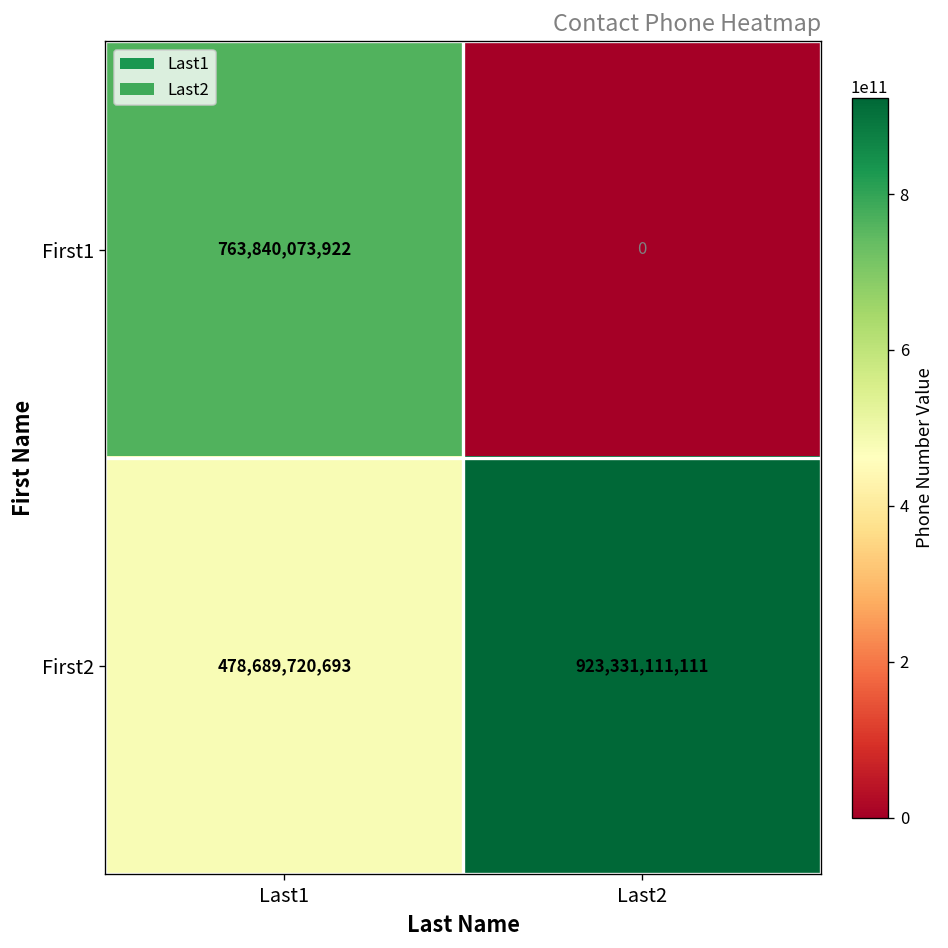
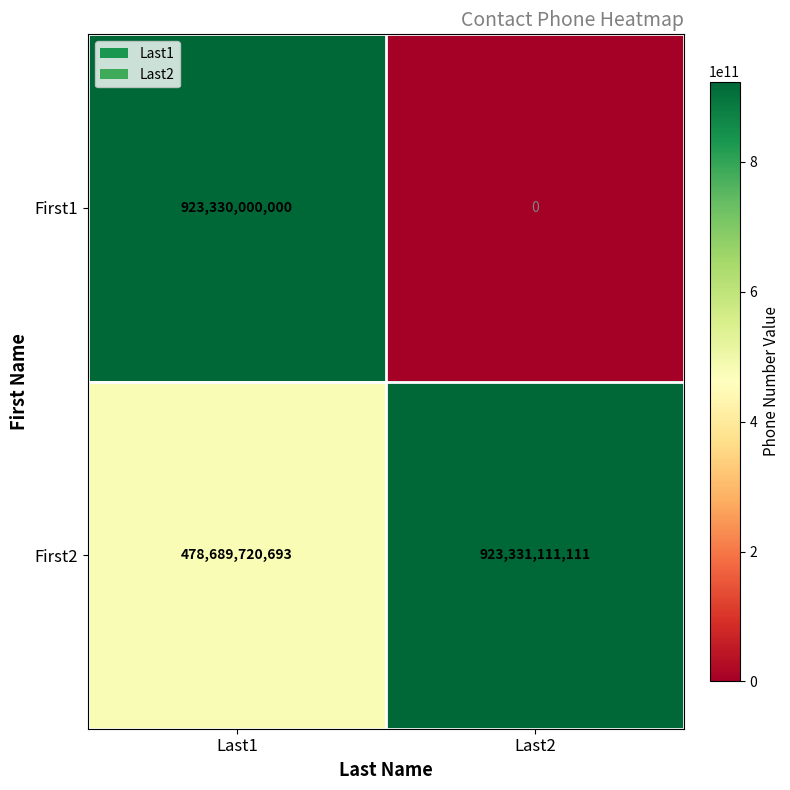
First1, Last1: 763,840,073,922 -> 923,330,000,000
